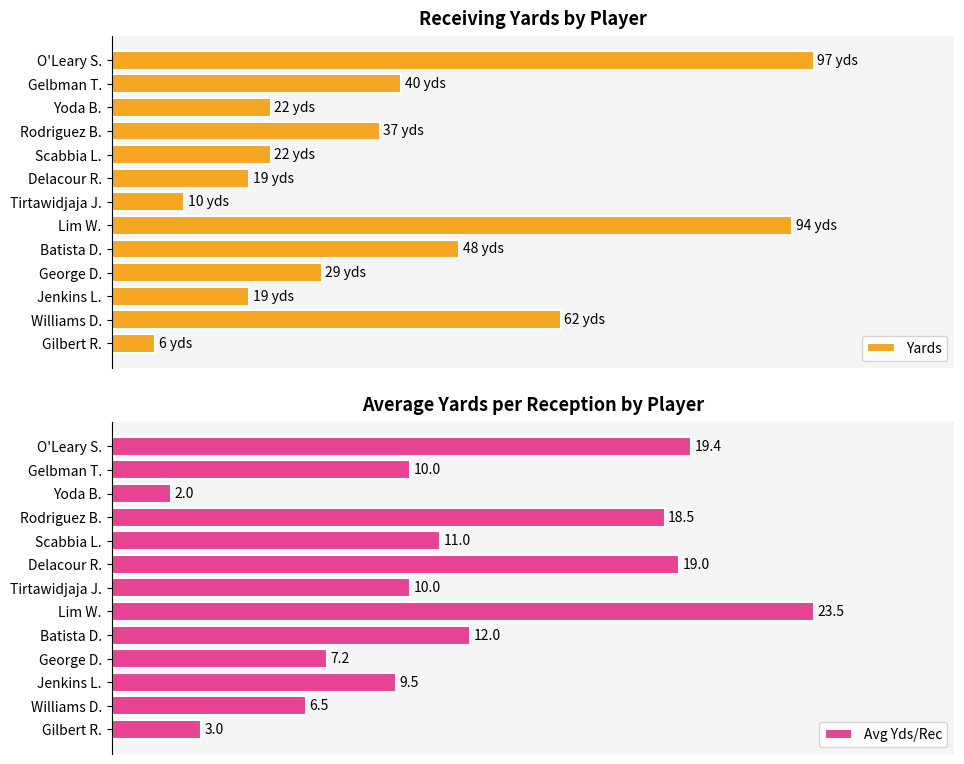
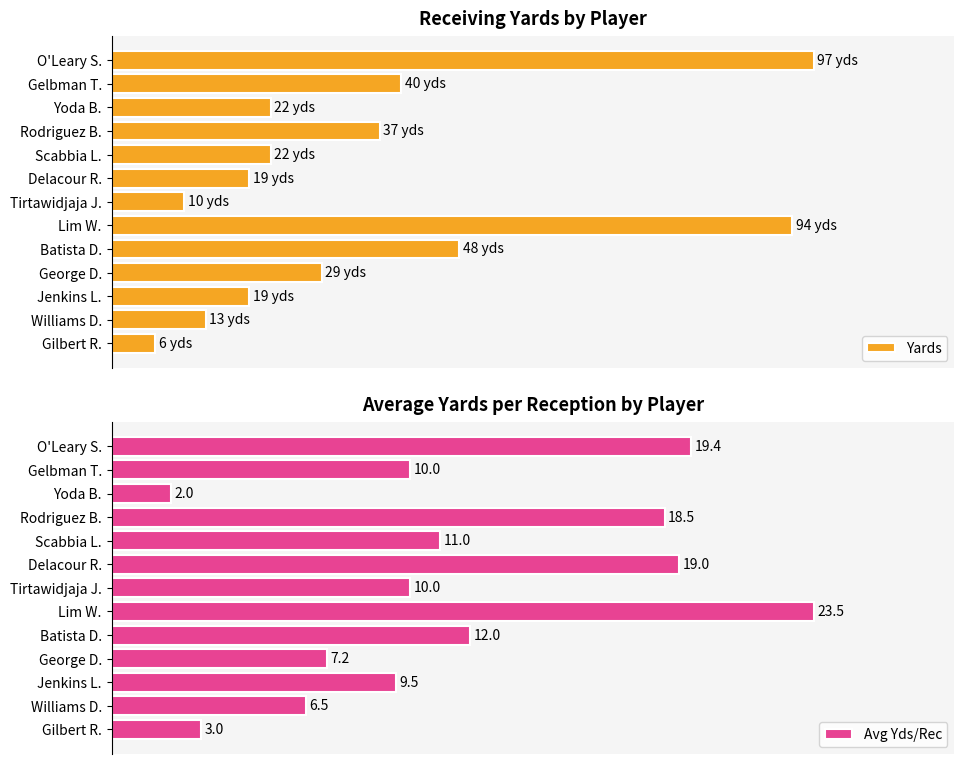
Receiving Yards by Player, Williams D.: 62 -> 13
